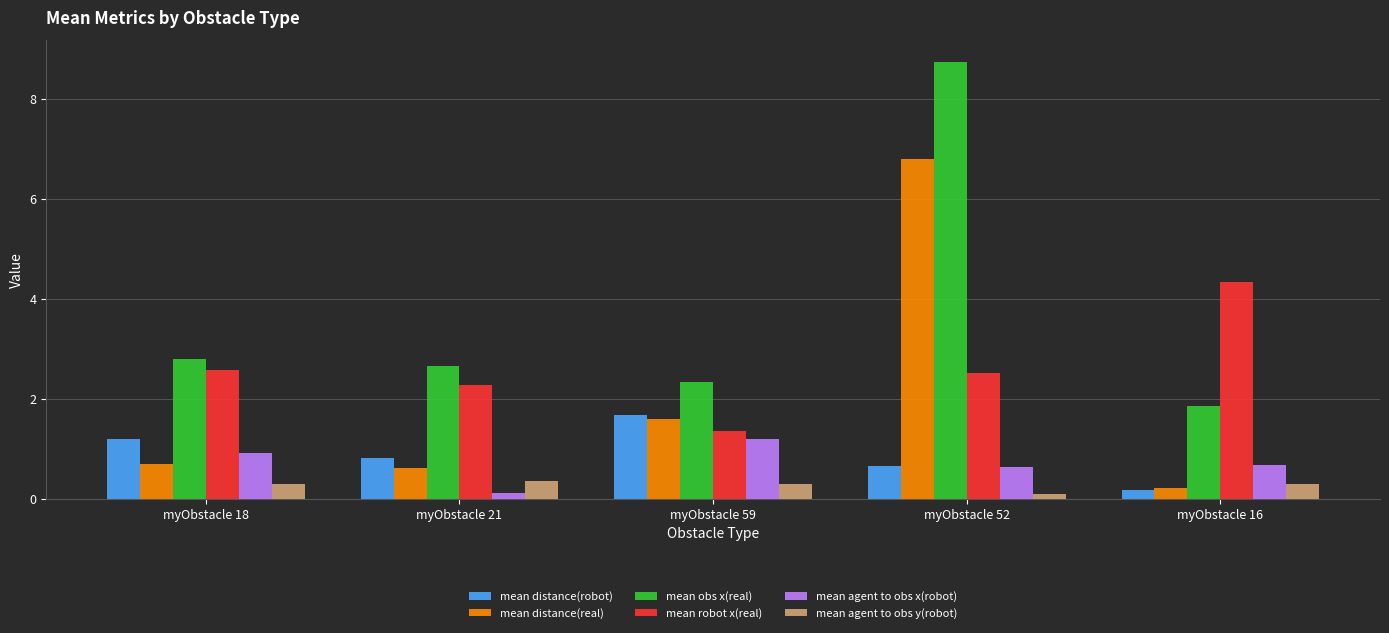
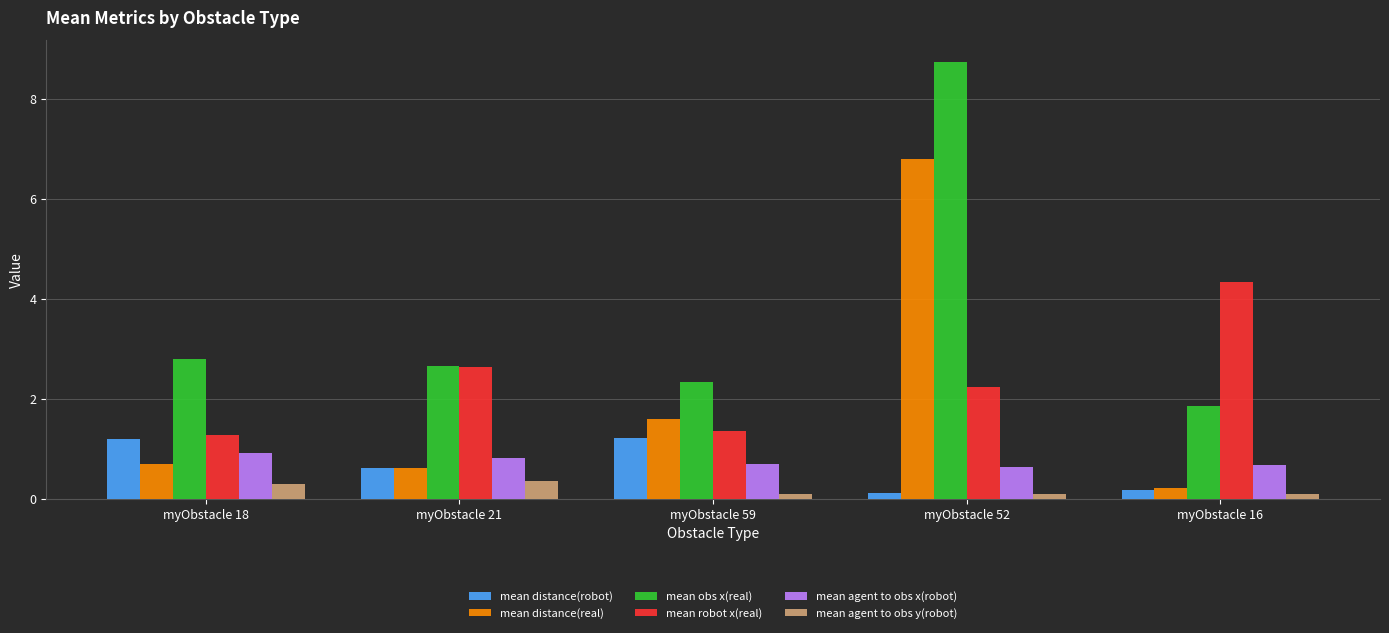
mean robot x(real), myObstacle 18: 2.6 -> 1.3
mean distance(robot), myObstacle 21: 0.8 -> 0.6
mean robot x(real), myObstacle 21: 2.3 -> 2.6
mean agent to obs x(robot), myObstacle 21: 0.1 -> 0.8
mean distance(robot), myObstacle 59: 1.7 -> 1.2
mean agent to obs x(robot), myObstacle 59: 1.2 -> 0.7
mean agent to obs y(robot), myObstacle 59: 0.3 -> 0.1
mean distance(robot), myObstacle 52: 0.7 -> 0.1
mean robot x(real), myObstacle 52: 2.5 -> 2.2
mean agent to obs y(robot), myObstacle 16: 0.3 -> 0.1
